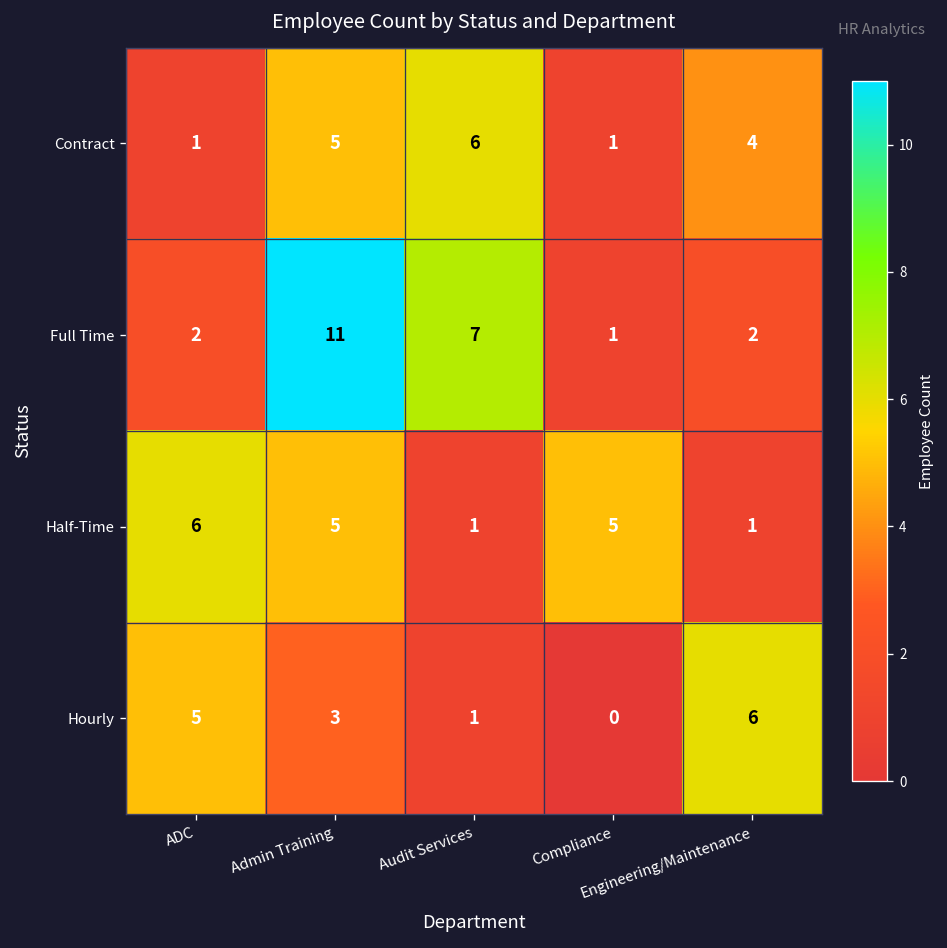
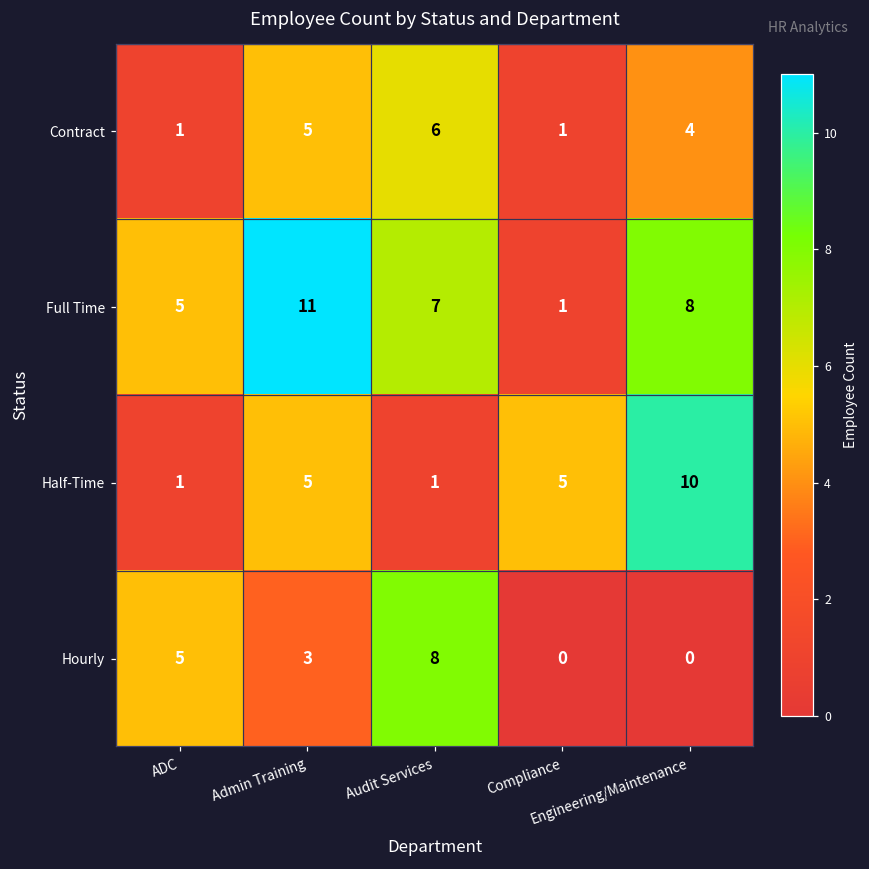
Full Time, ADC: 2 -> 5
Full Time, Engineering/Maintenance: 2 -> 8
Half-Time, ADC: 6 -> 1
Half-Time, Engineering/Maintenance: 1 -> 10
Hourly, Audit Services: 1 -> 8
Hourly, Engineering/Maintenance: 6 -> 0
